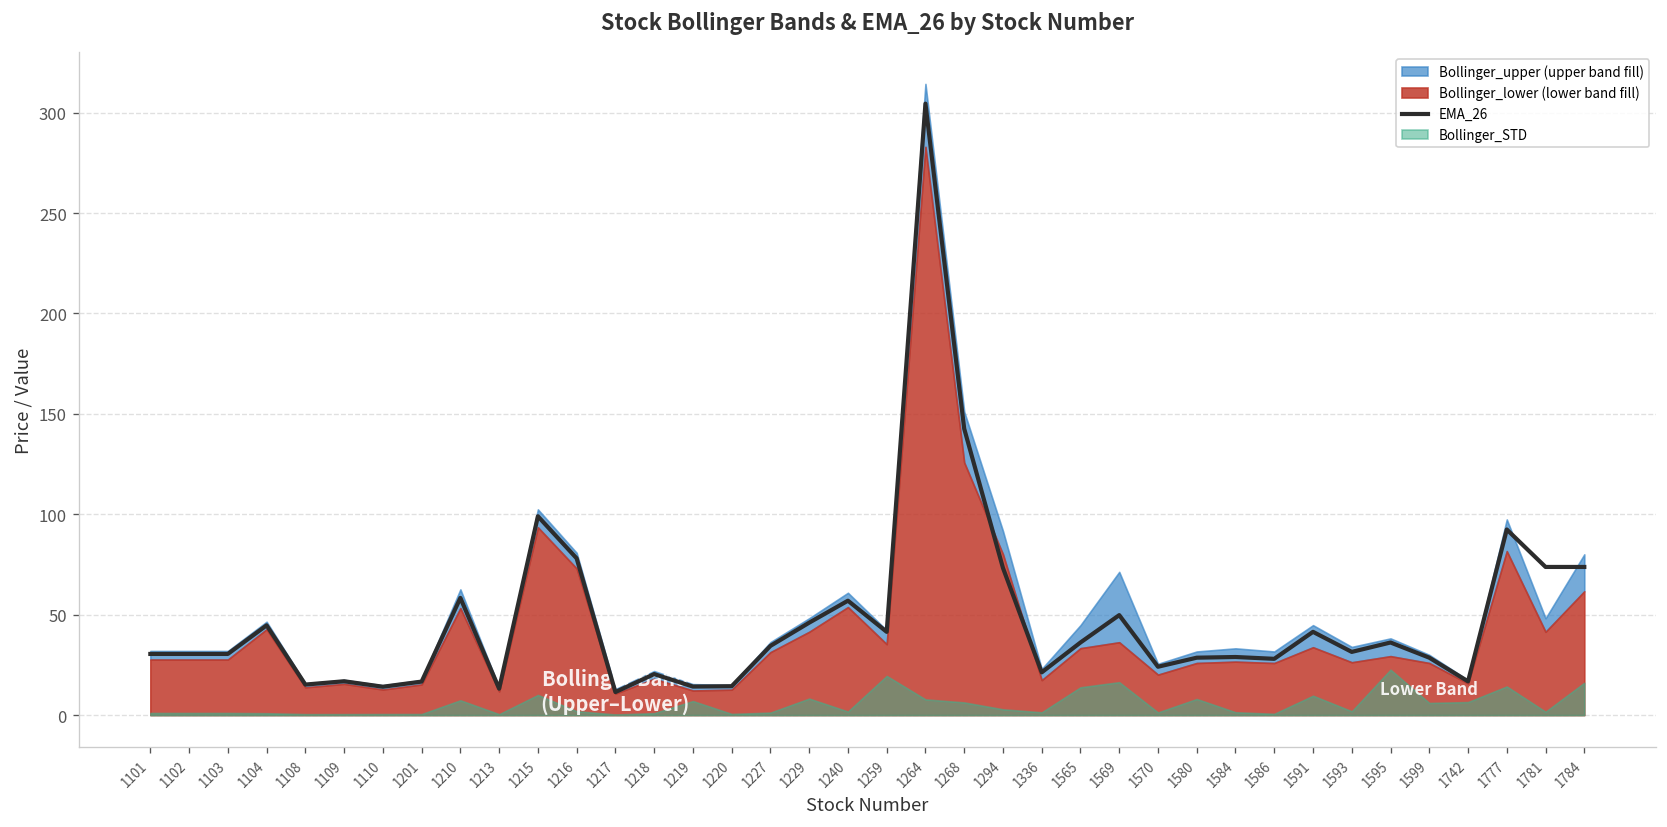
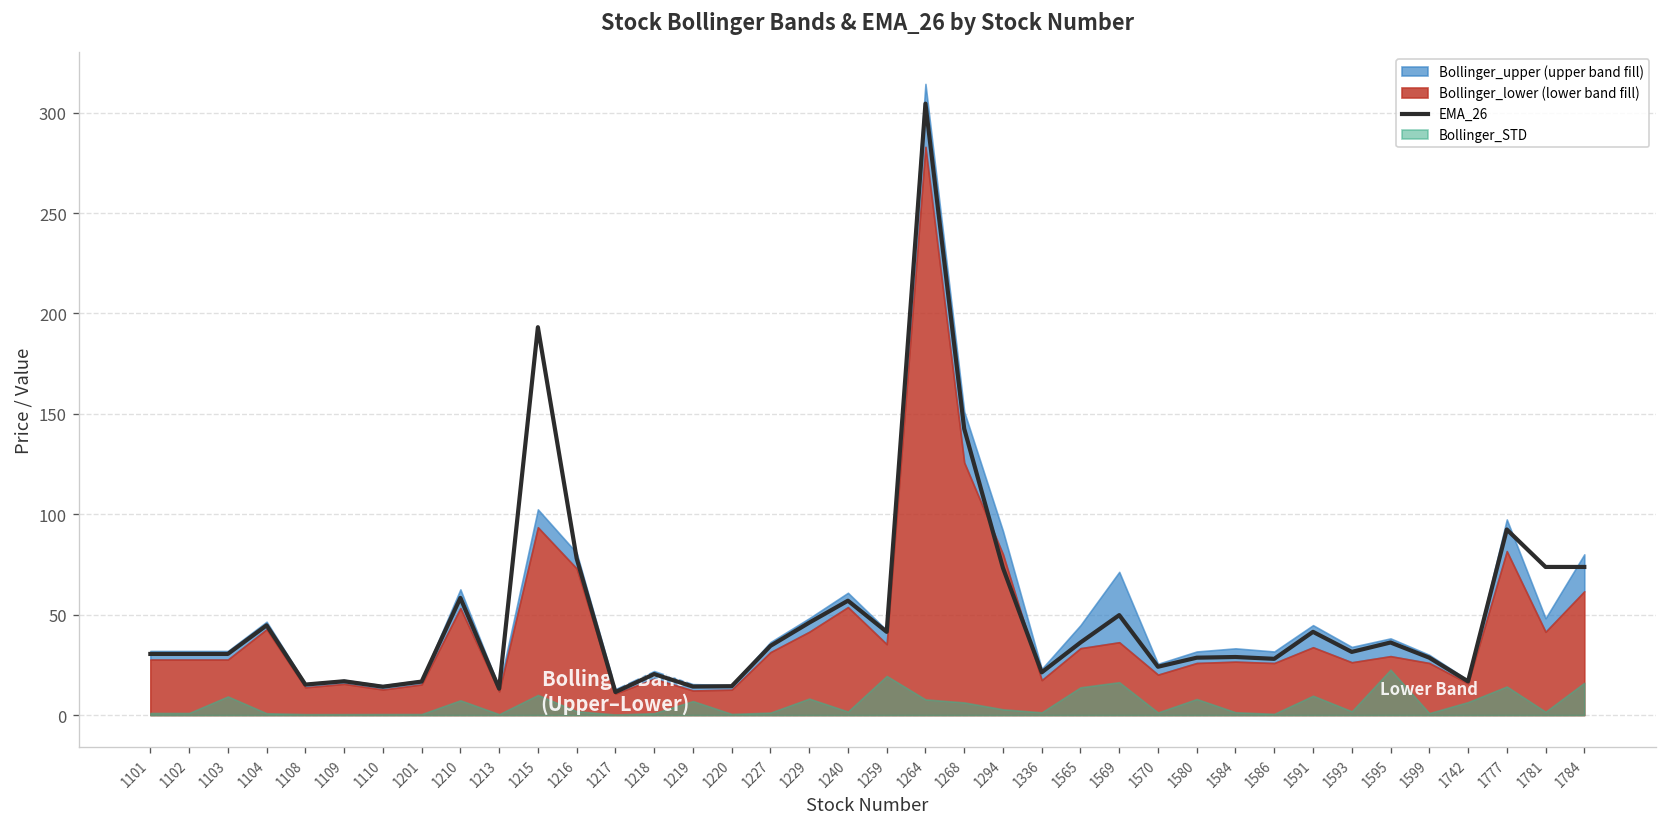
Bollinger_STD, 1103: 1 -> 9
EMA_26, 1215: 99 -> 193
Bollinger_STD, 1599: 6 -> 1
